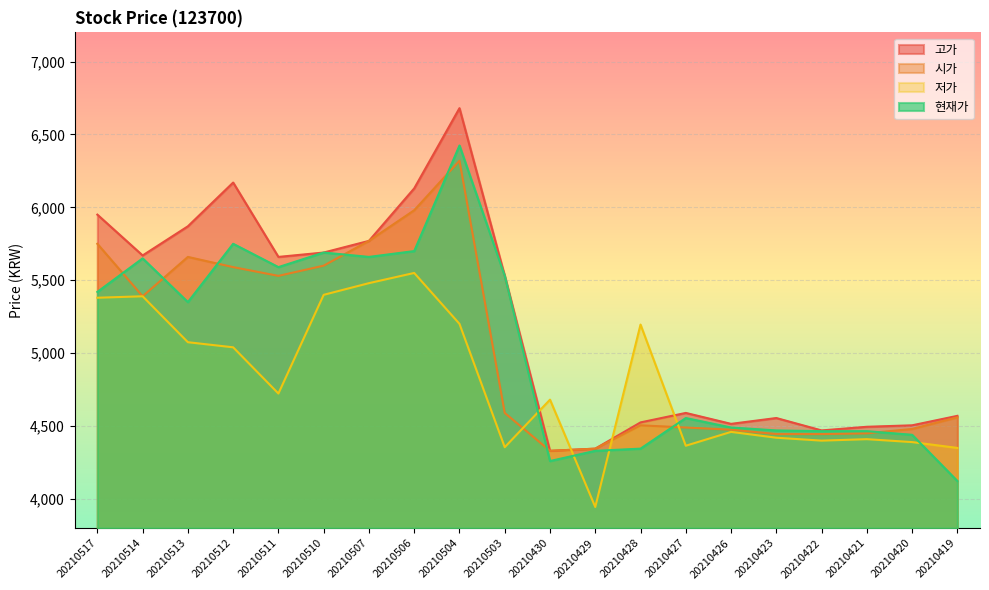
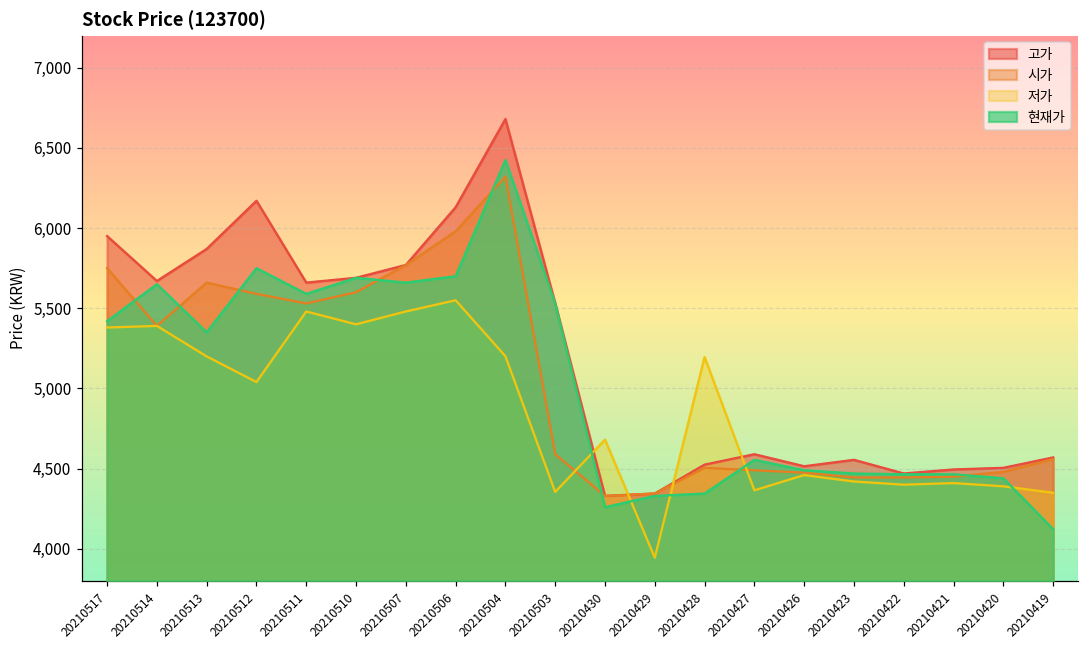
저가, 20210513: 5,080 -> 5,200
저가, 20210511: 4,720 -> 5,480
